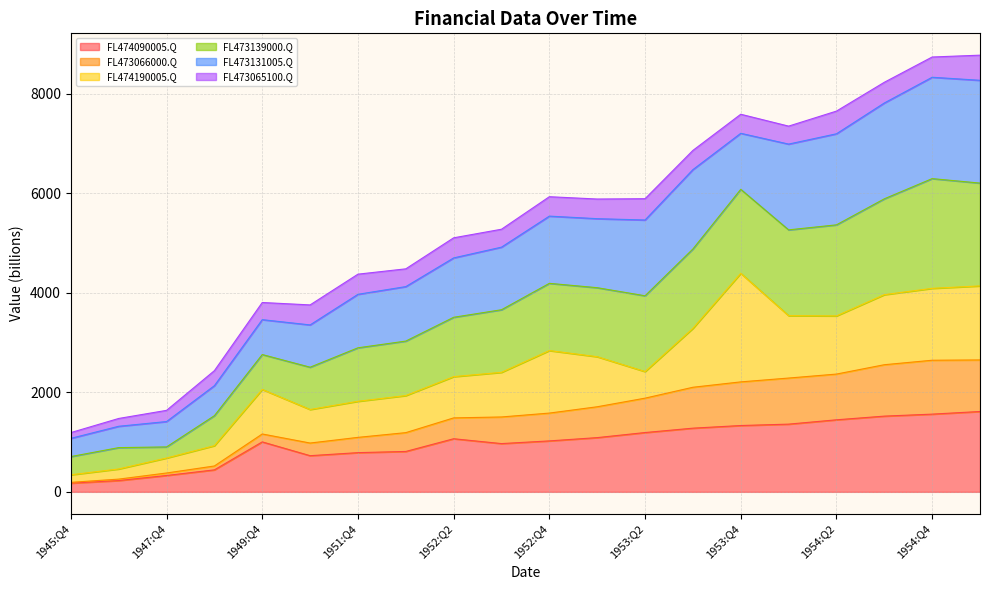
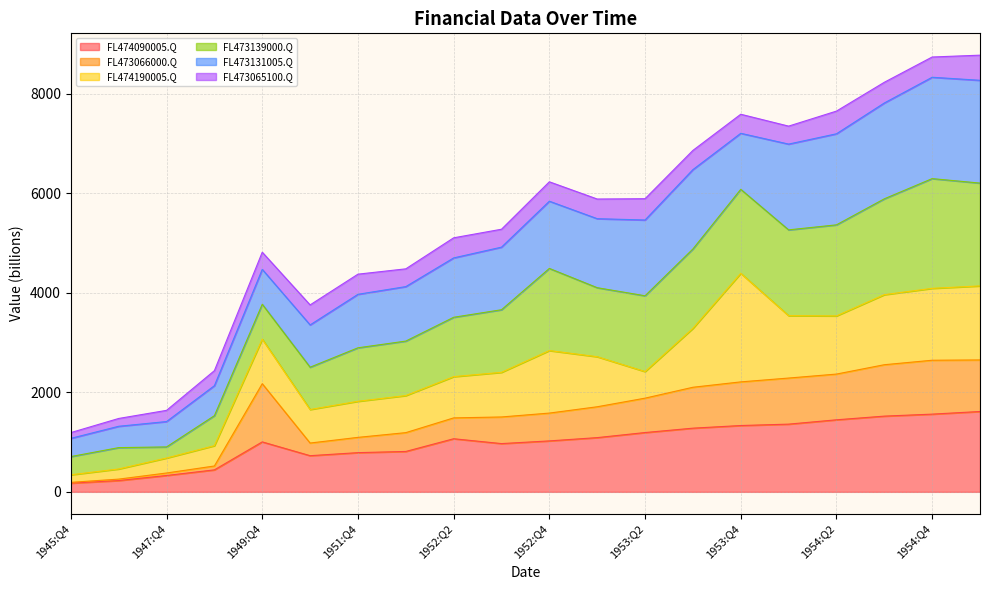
FL473066000.Q, 1949:Q4: 200 -> 1200
FL473139000.Q, 1952:Q4: 1400 -> 1700
